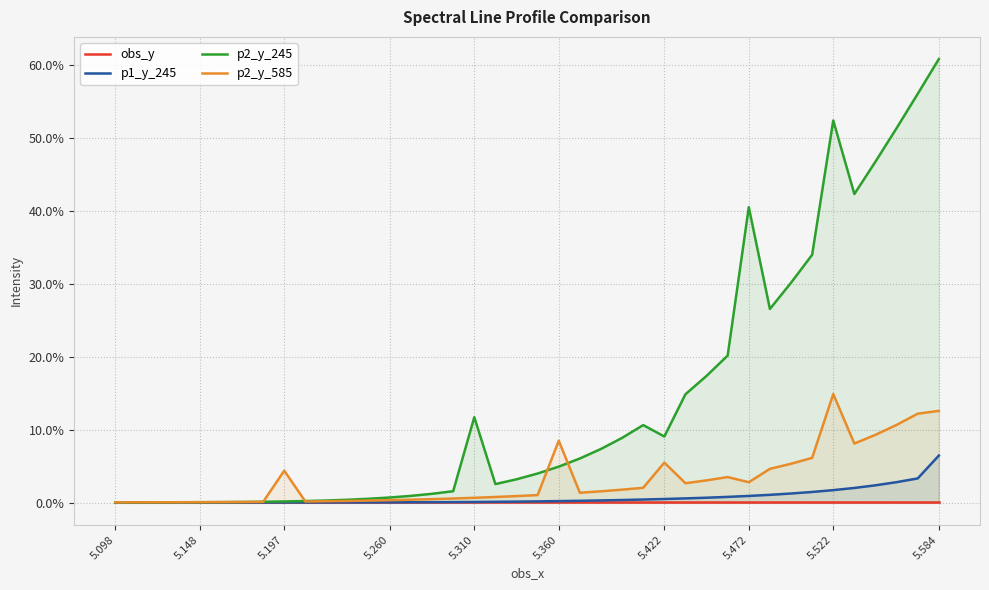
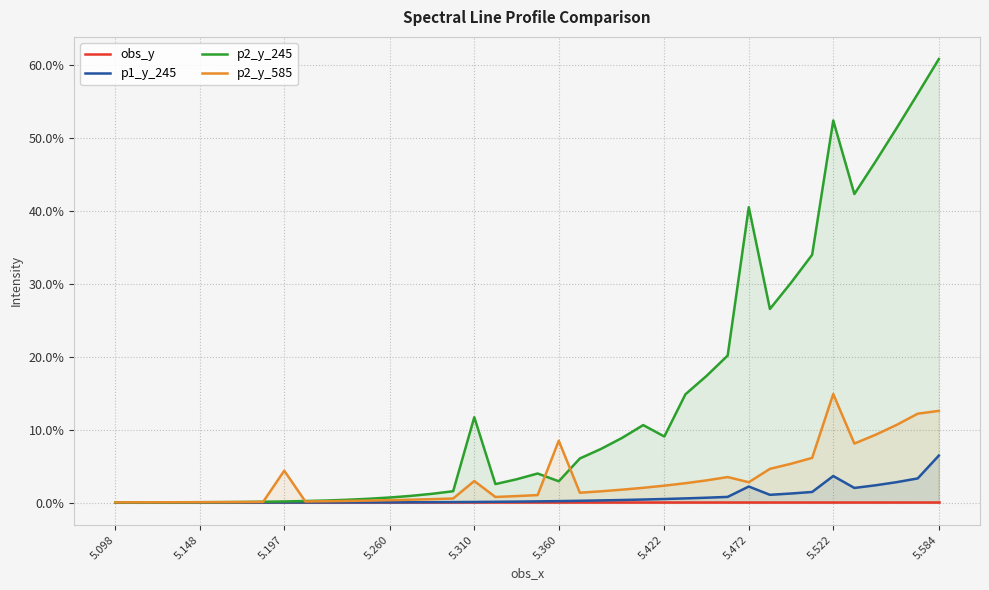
p2_y_585, 5.310: 1% -> 3%
p2_y_245, 5.360: 5% -> 3%
p2_y_585, 5.422: 5% -> 2%
p1_y_245, 5.472: 1% -> 2%
p1_y_245, 5.522: 2% -> 4%
